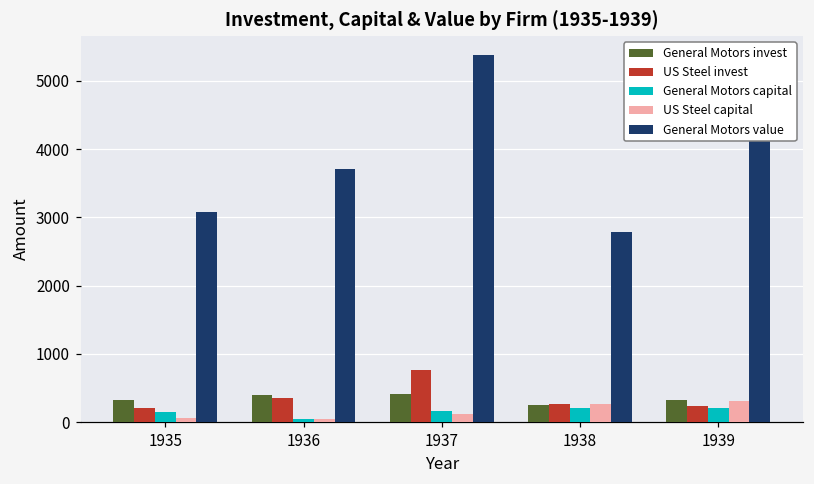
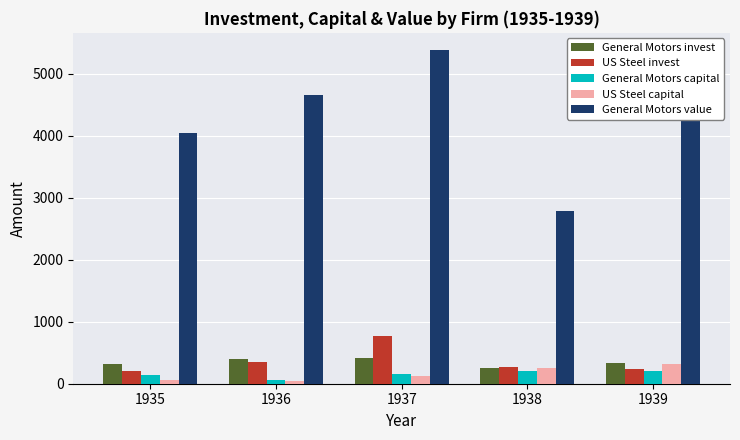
General Motors value, 1935: 3100 -> 4000
General Motors value, 1936: 3700 -> 4700
